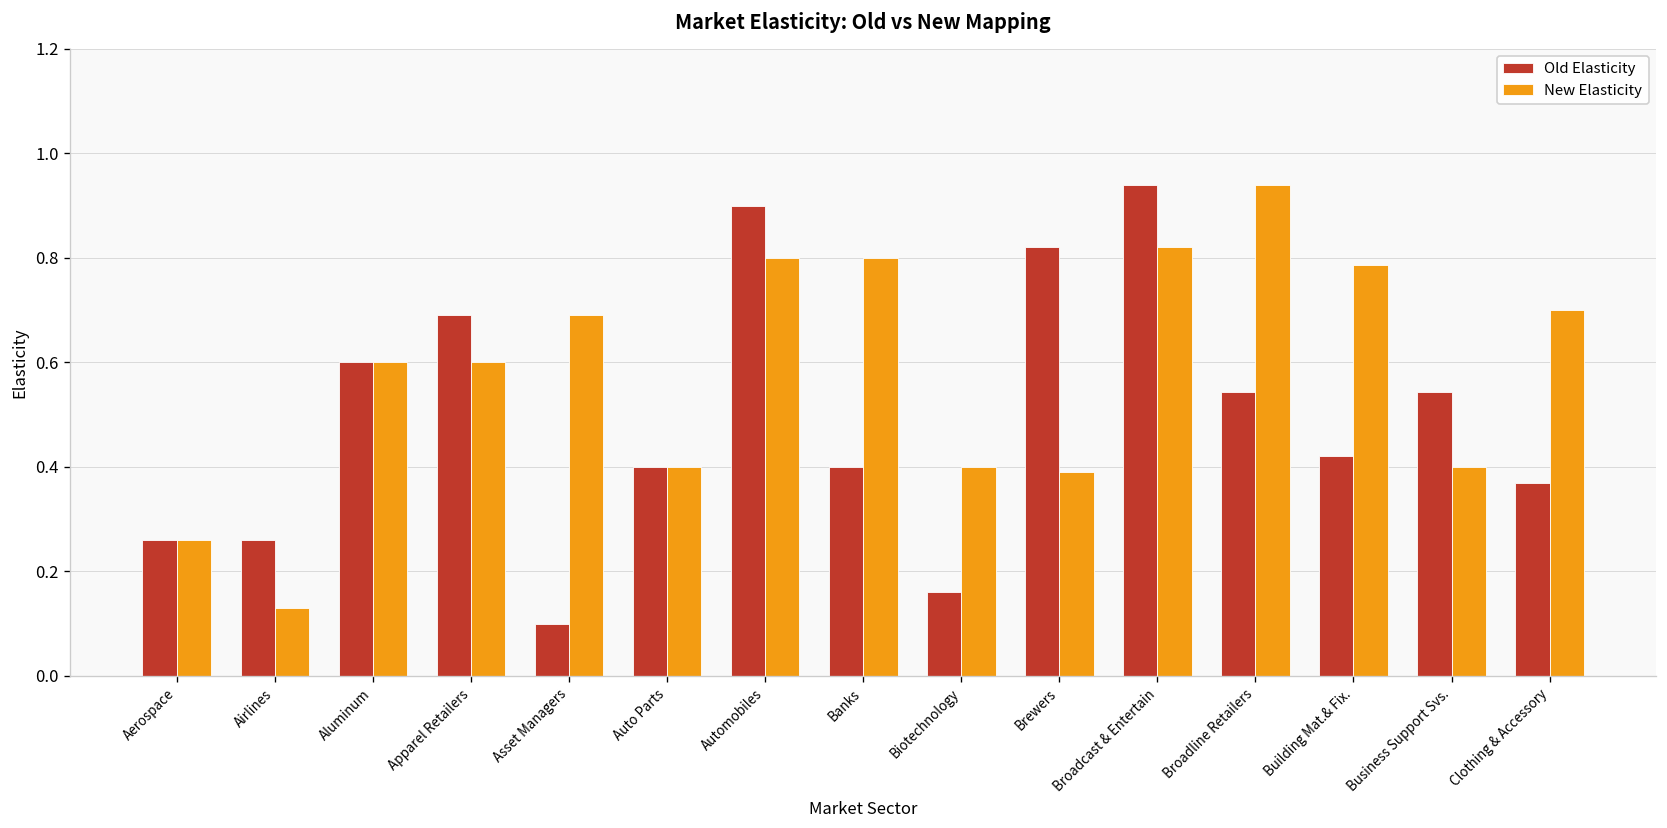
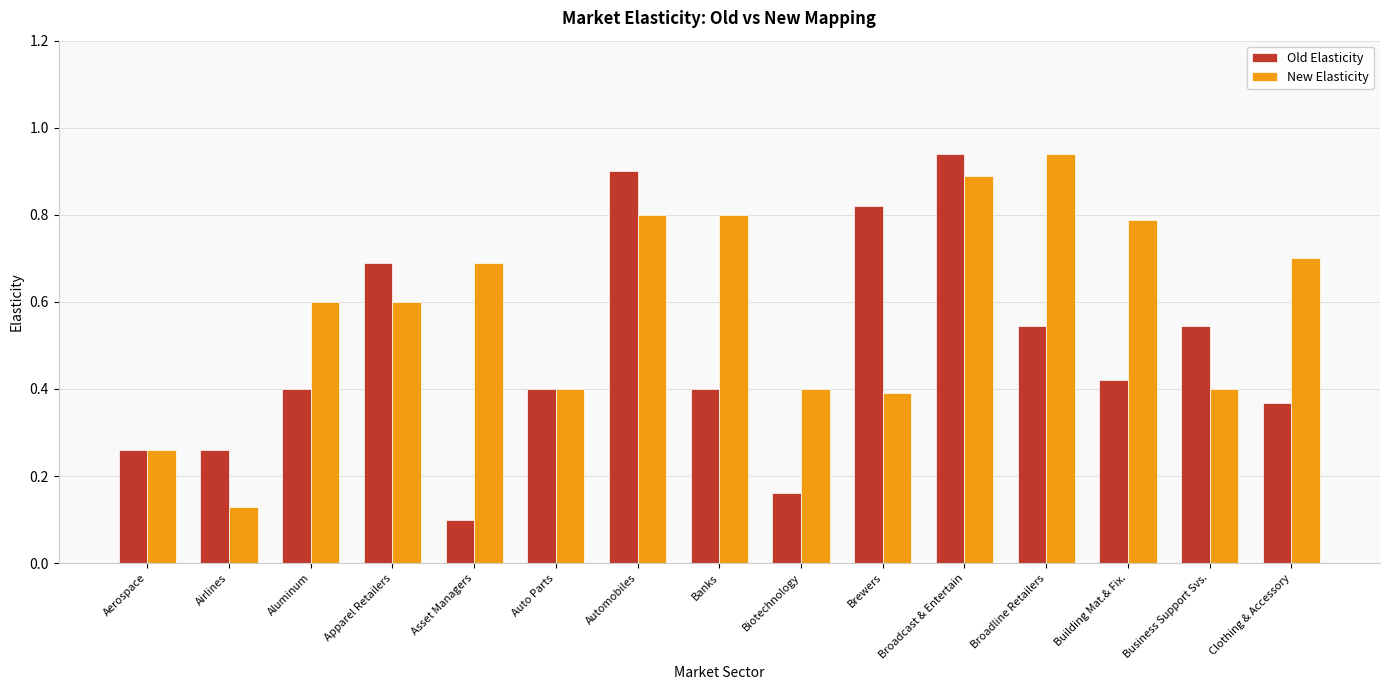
Old Elasticity, Aluminum: 0.6 -> 0.4
New Elasticity, Broadcast & Entertain: 0.82 -> 0.89
